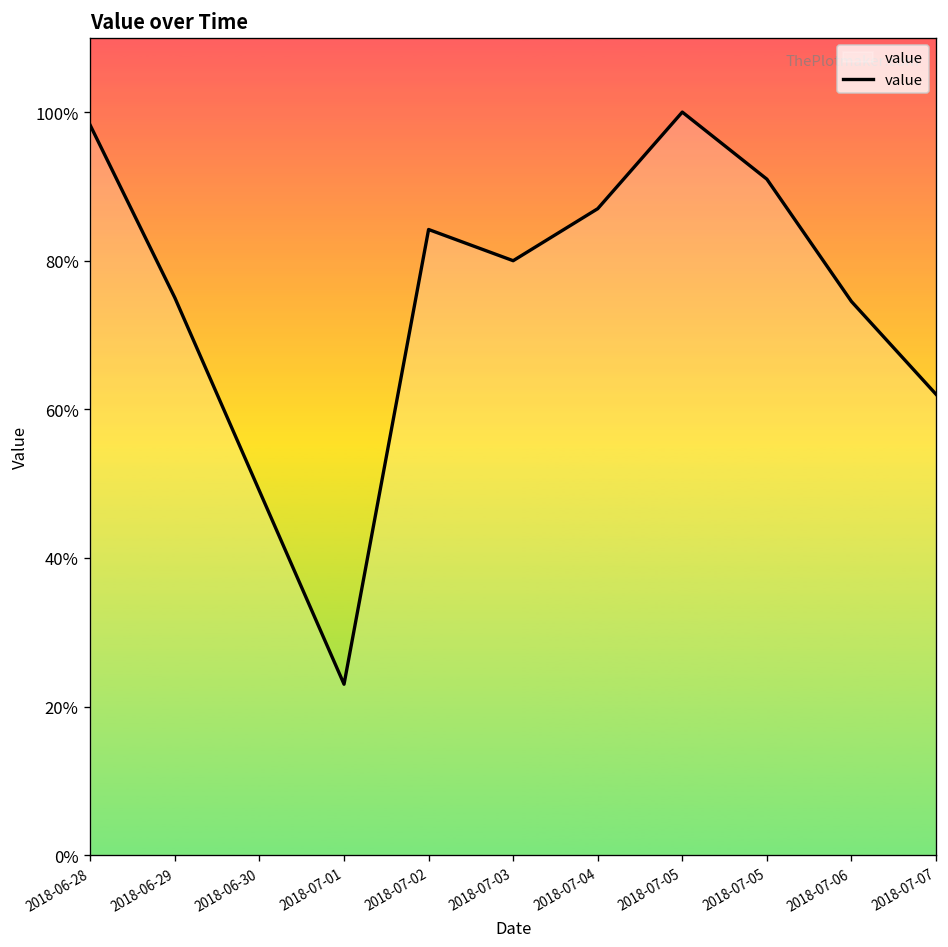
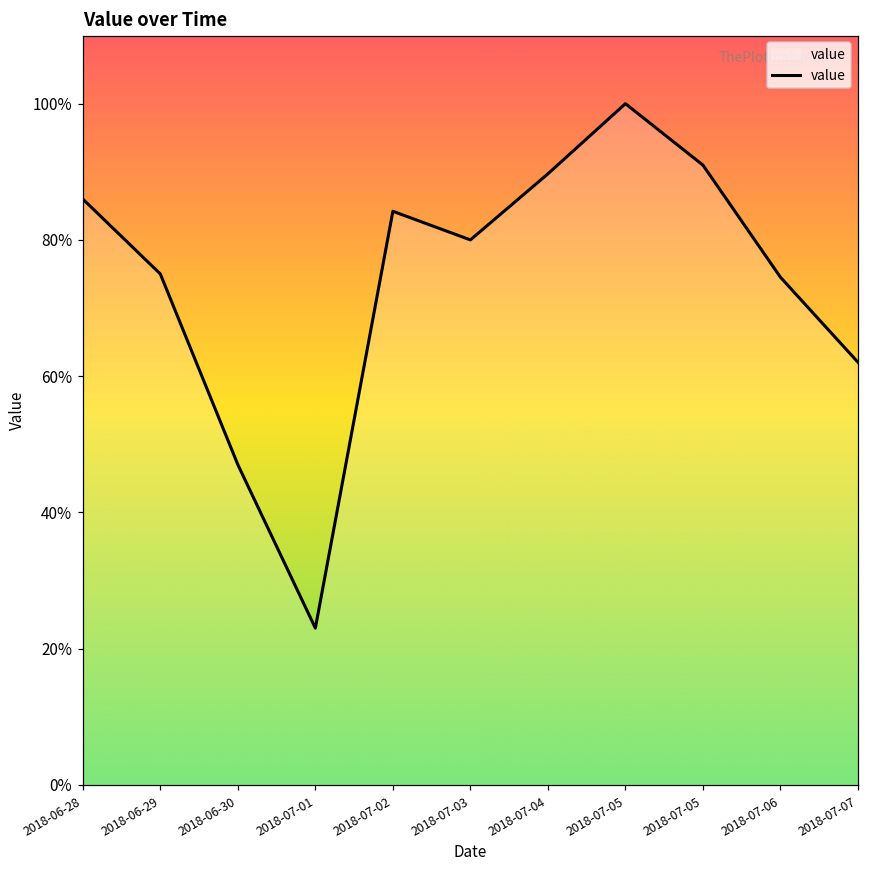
2018-06-28: 98% -> 86%
2018-06-30: 49% -> 47%
2018-07-04: 87% -> 90%
